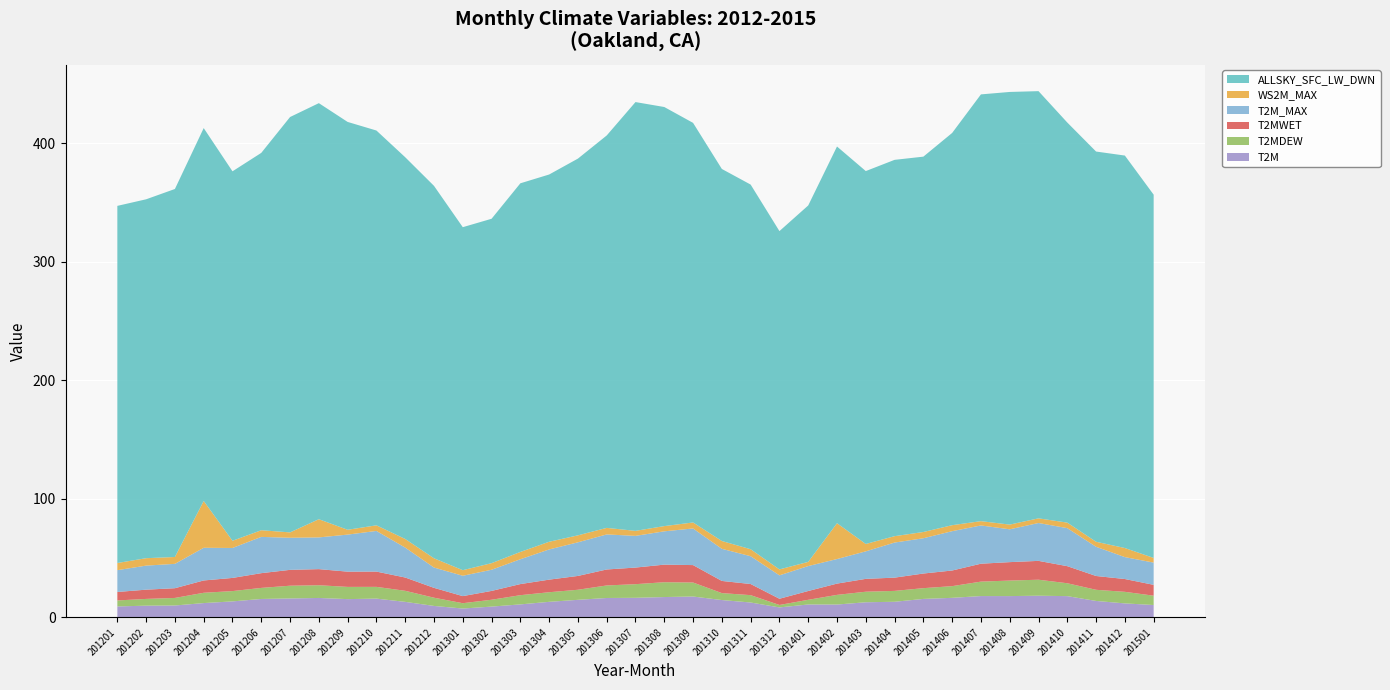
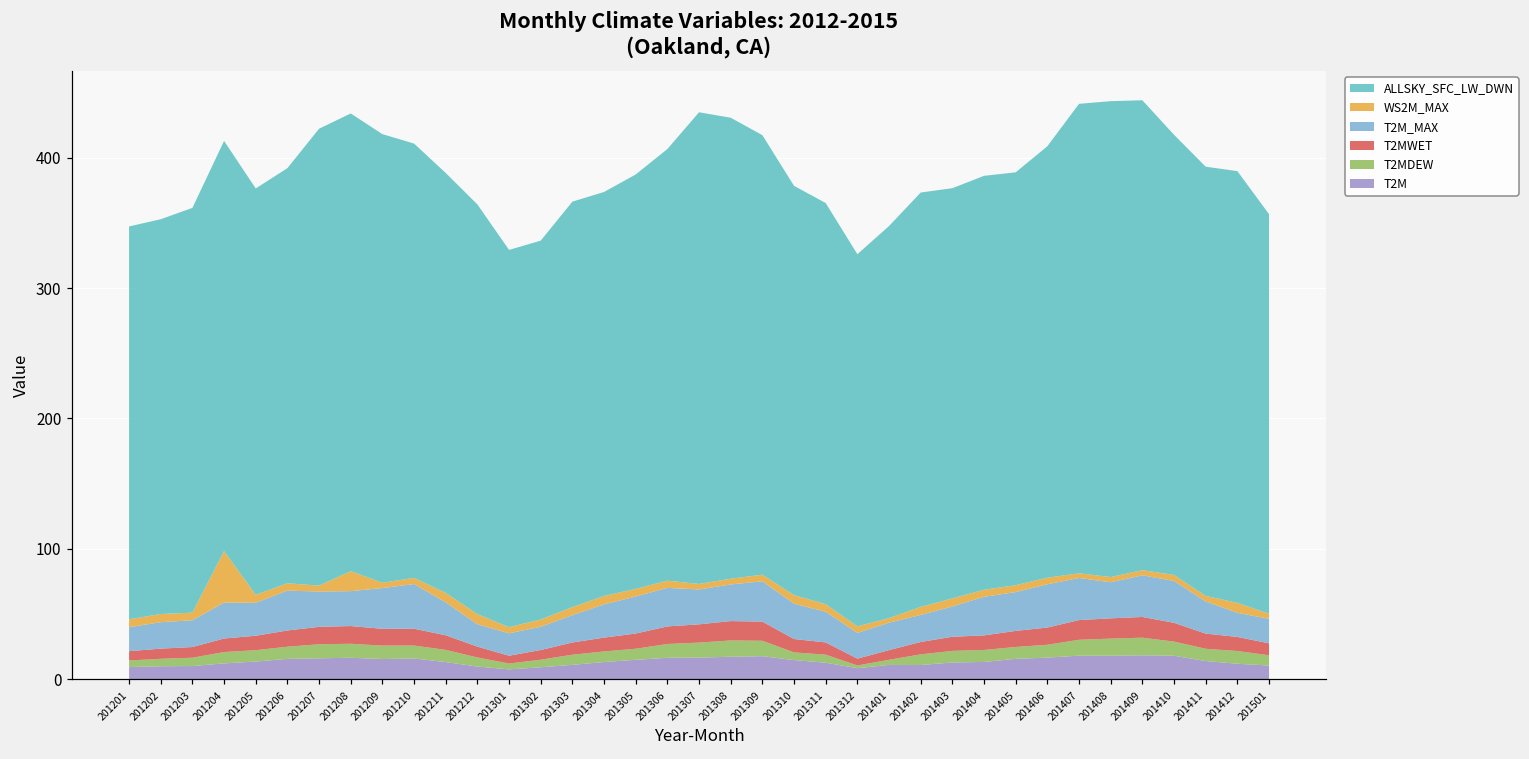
WS2M_MAX, 201402: 30 -> 6
